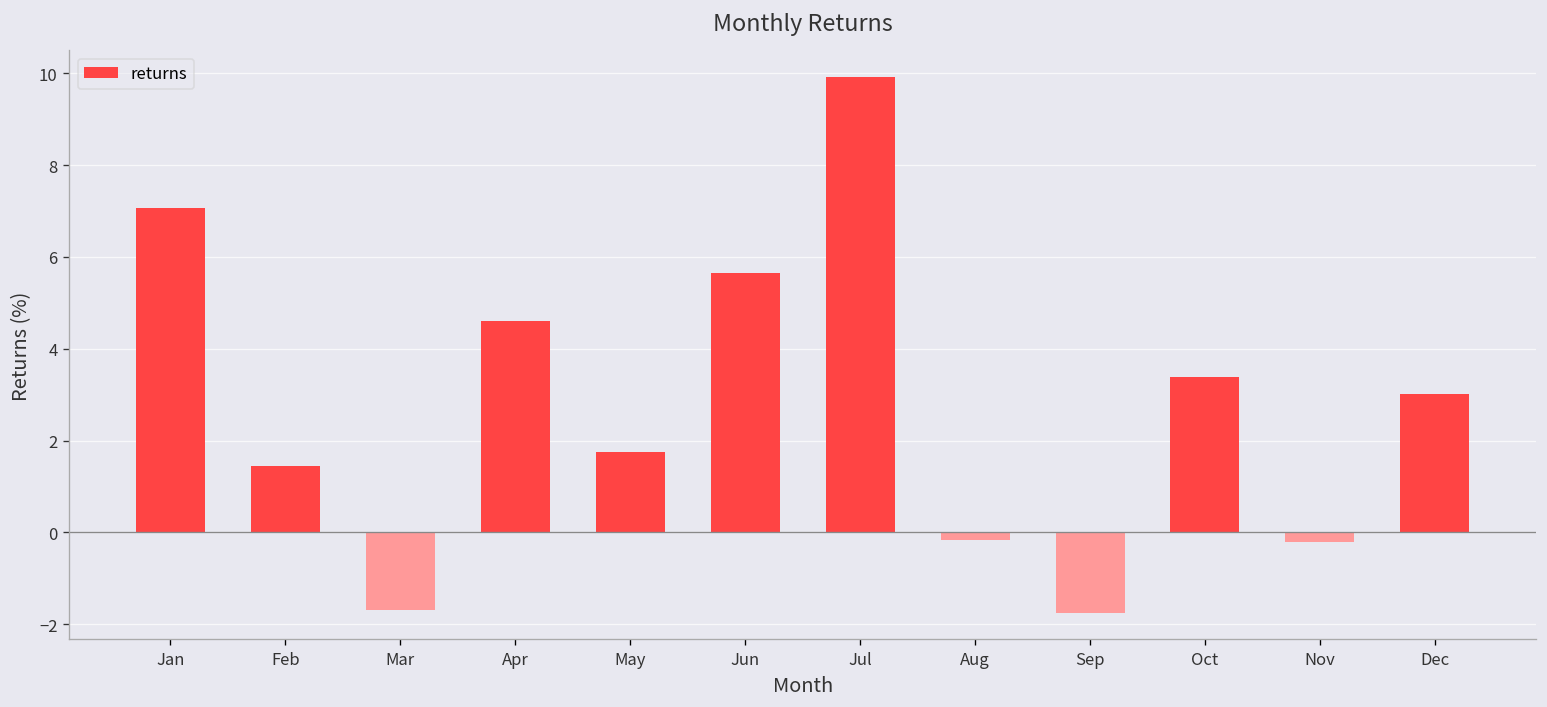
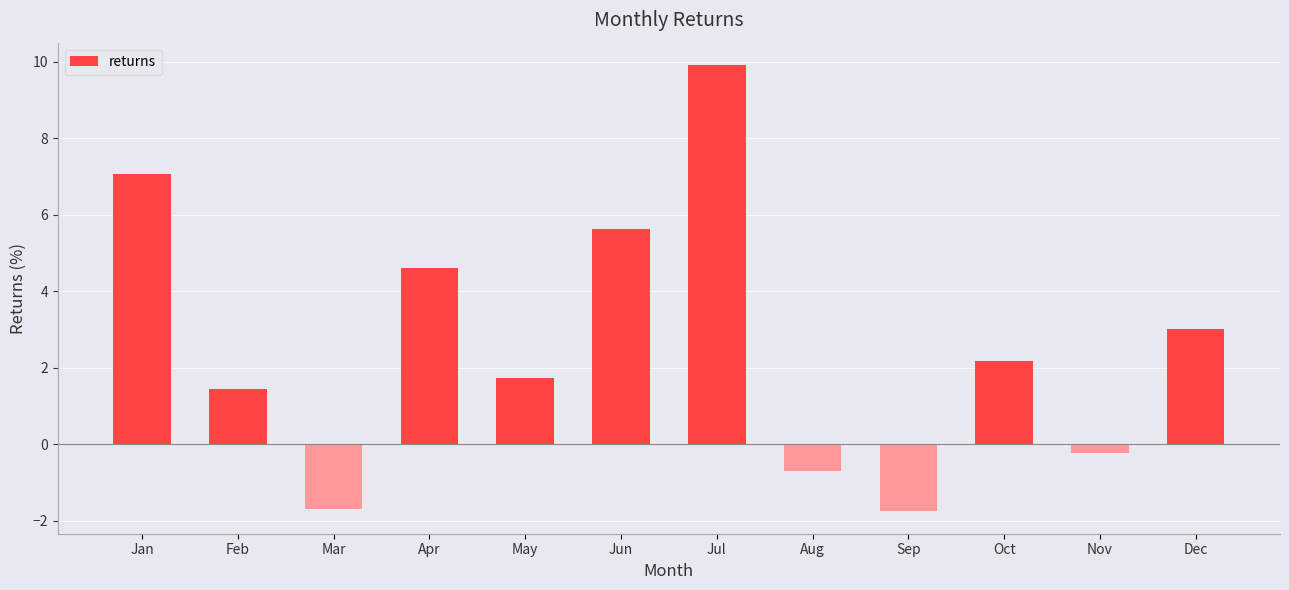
Aug: -0.2 -> -0.7
Oct: 3.4 -> 2.2
